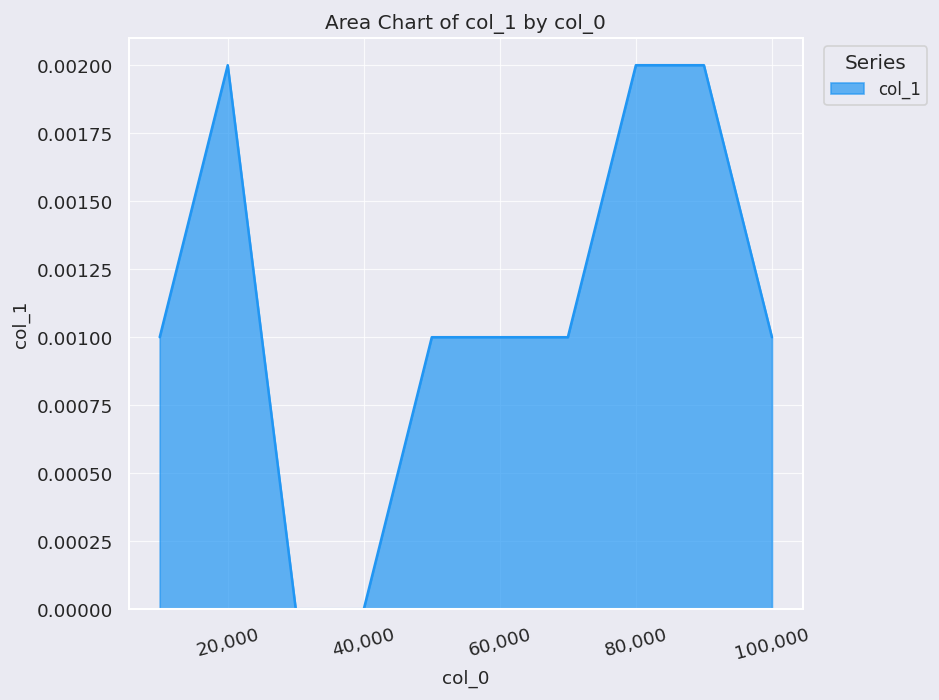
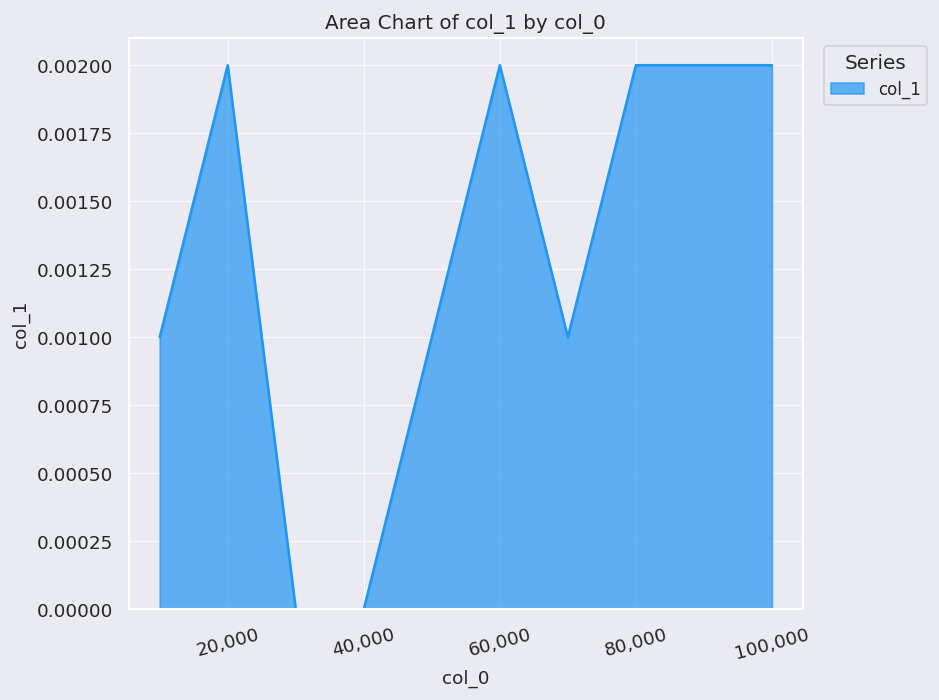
60,000: 0.001 -> 0.002
100,000: 0.001 -> 0.002
